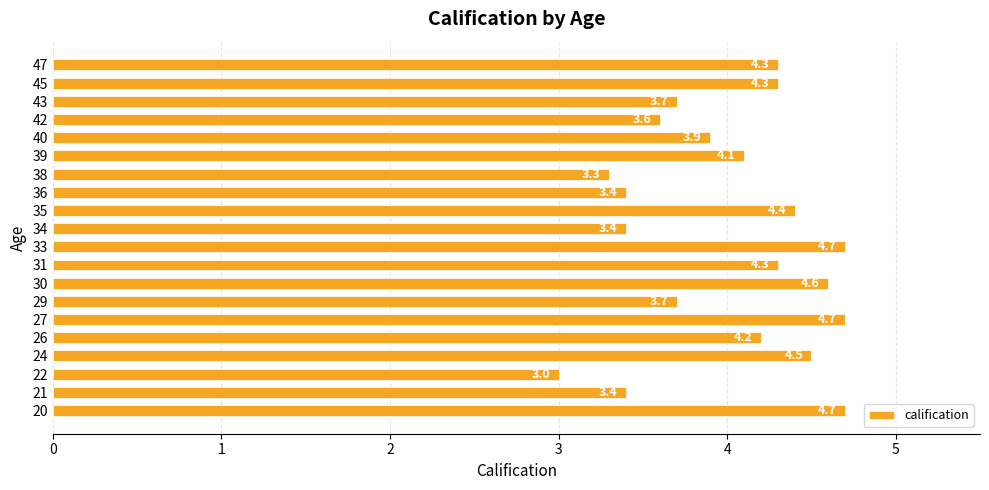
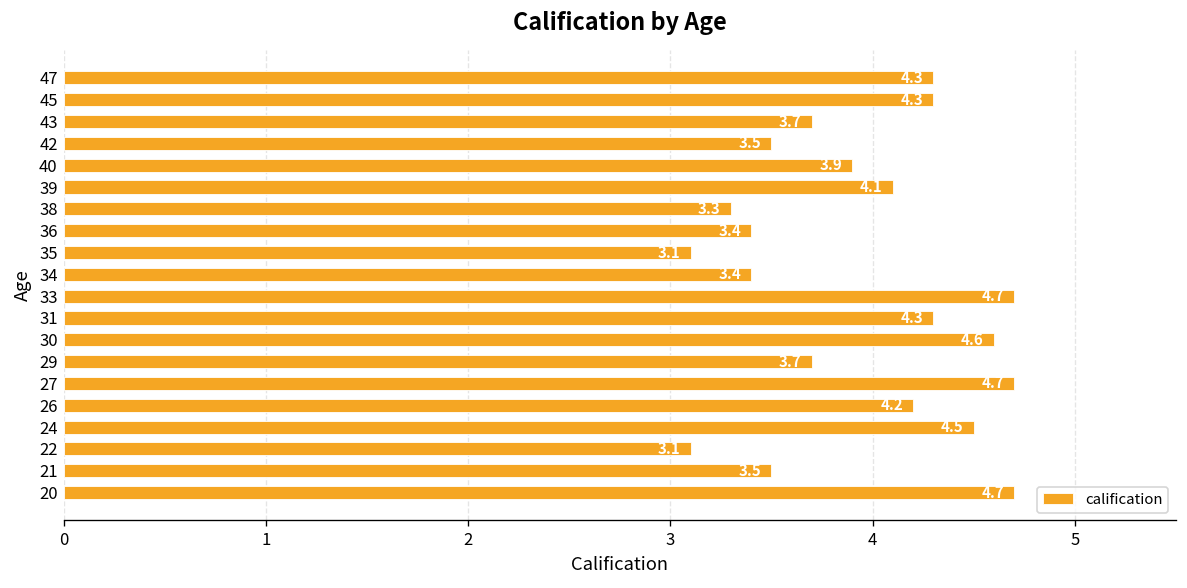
42: 3.6 -> 3.5
35: 4.4 -> 3.1
22: 3.0 -> 3.1
21: 3.4 -> 3.5
